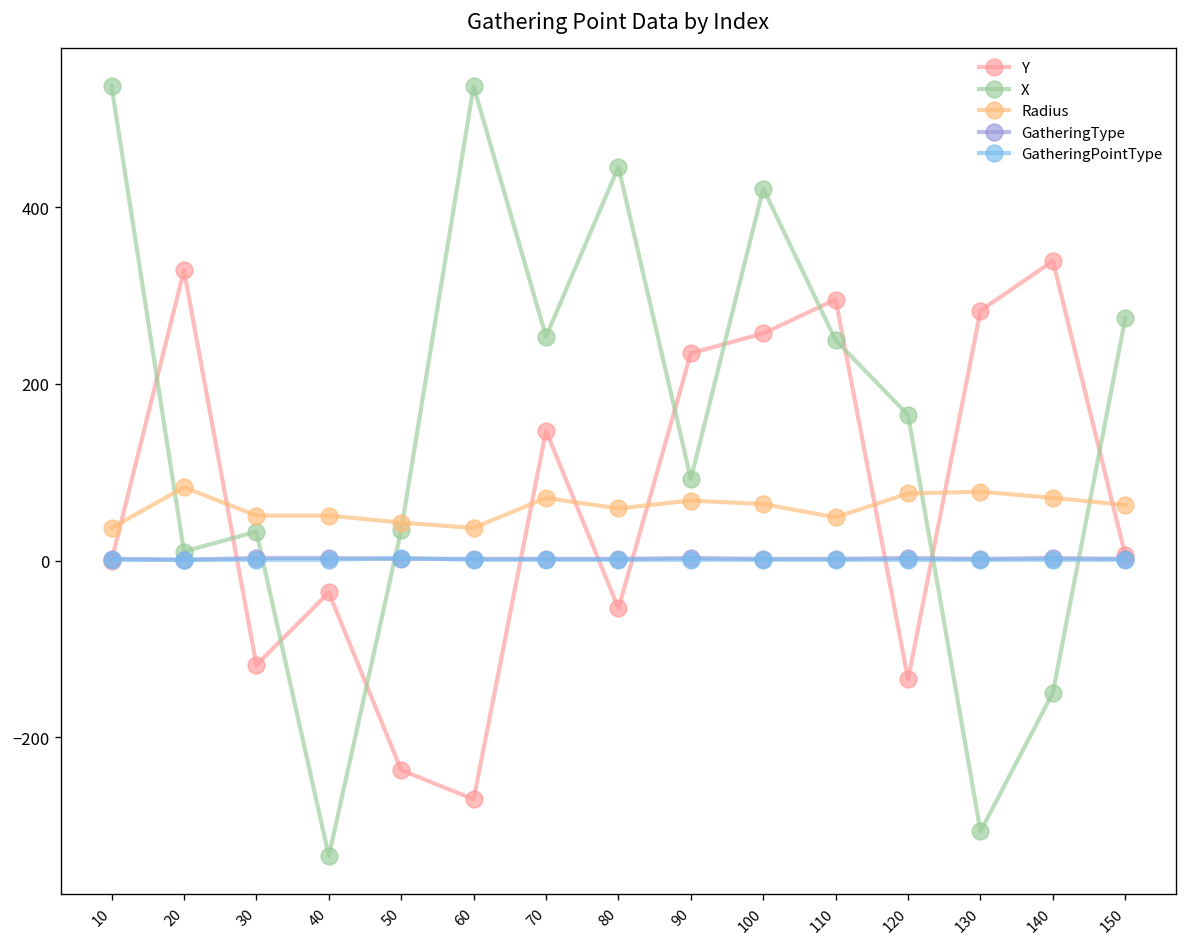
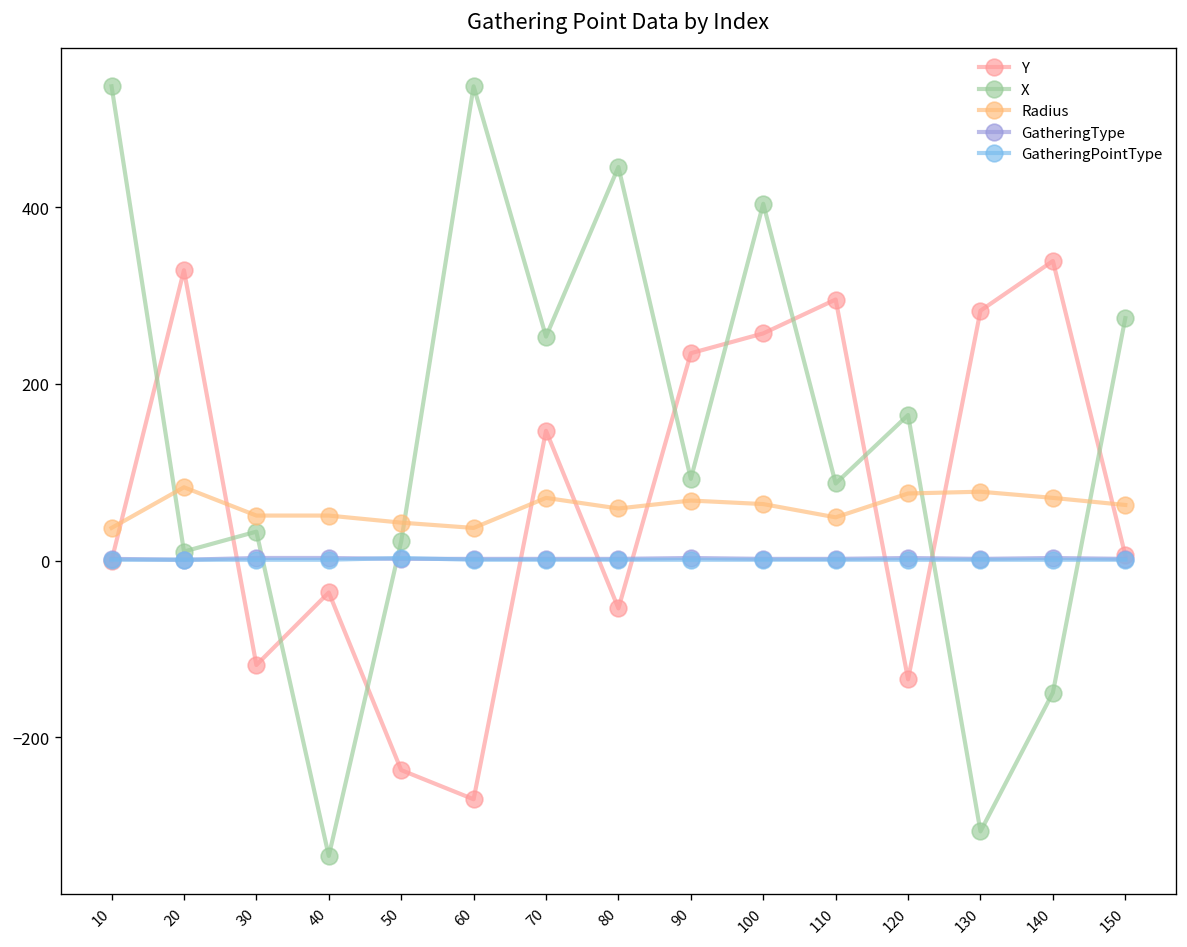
X, 50: 30 -> 20
X, 100: 420 -> 400
X, 110: 250 -> 90
